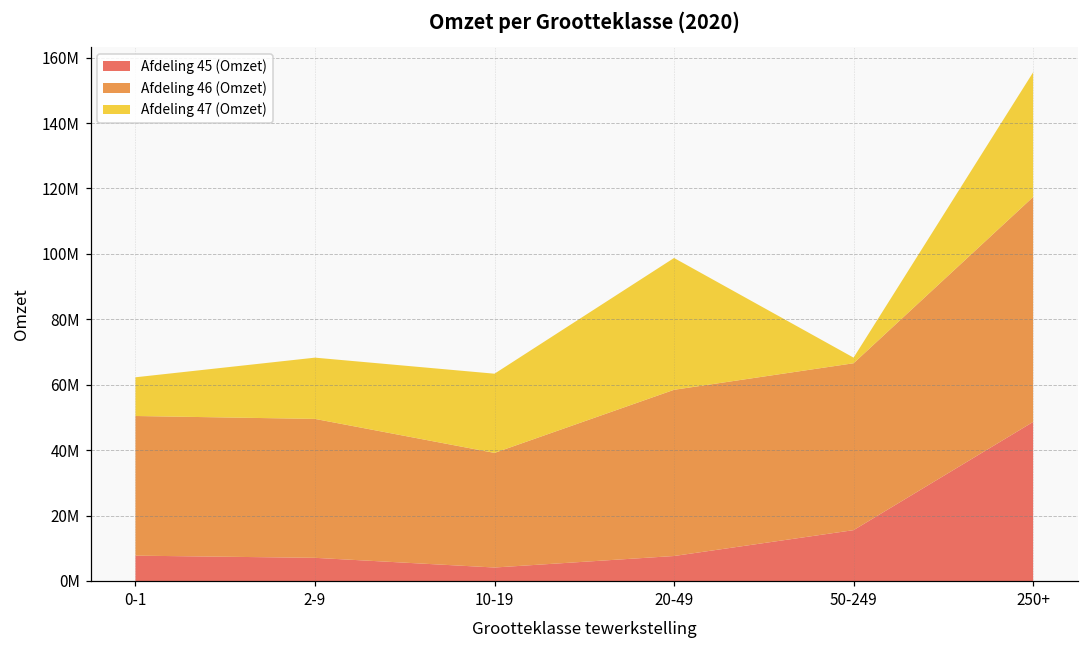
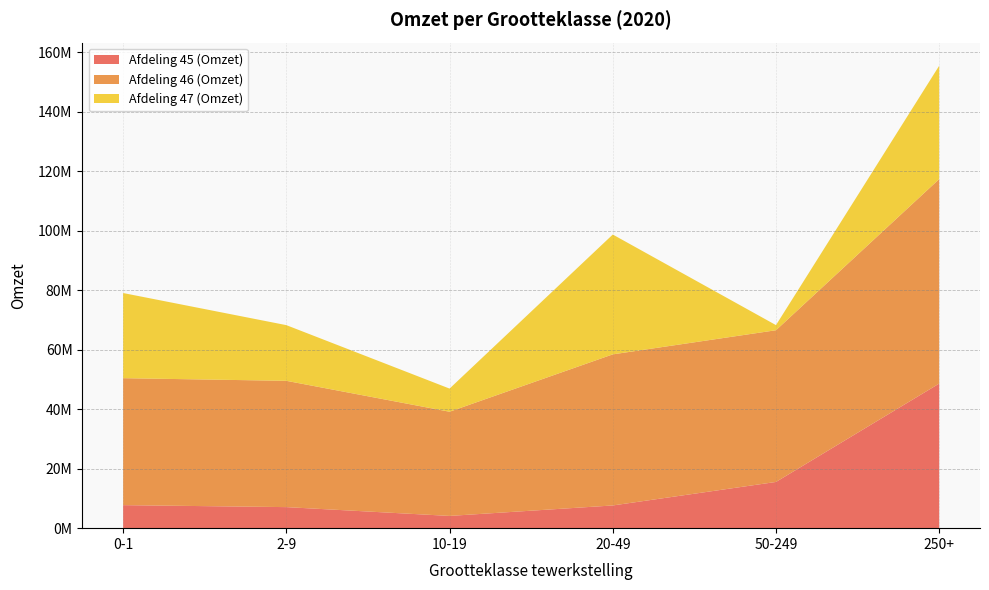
Afdeling 47 (Omzet), 0-1: 12000000 -> 29000000
Afdeling 47 (Omzet), 10-19: 24000000 -> 8000000
